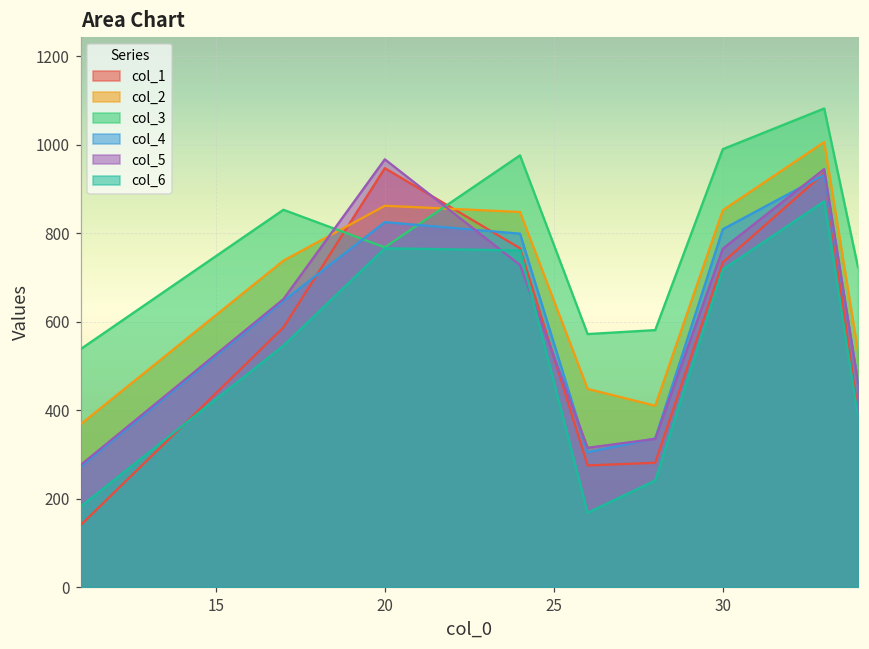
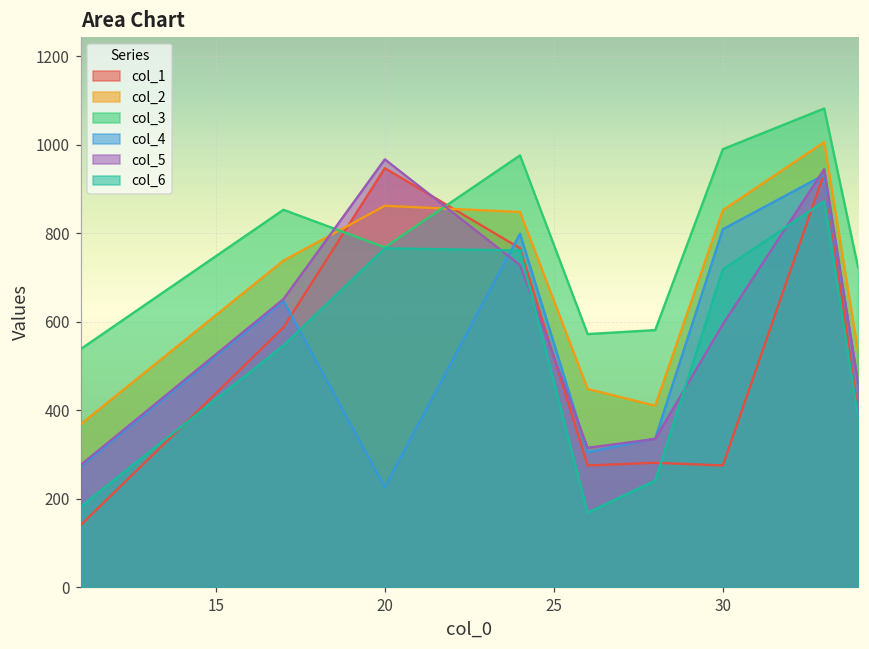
col_4, 20: 830 -> 230
col_1, 30: 730 -> 280
col_5, 30: 770 -> 590
